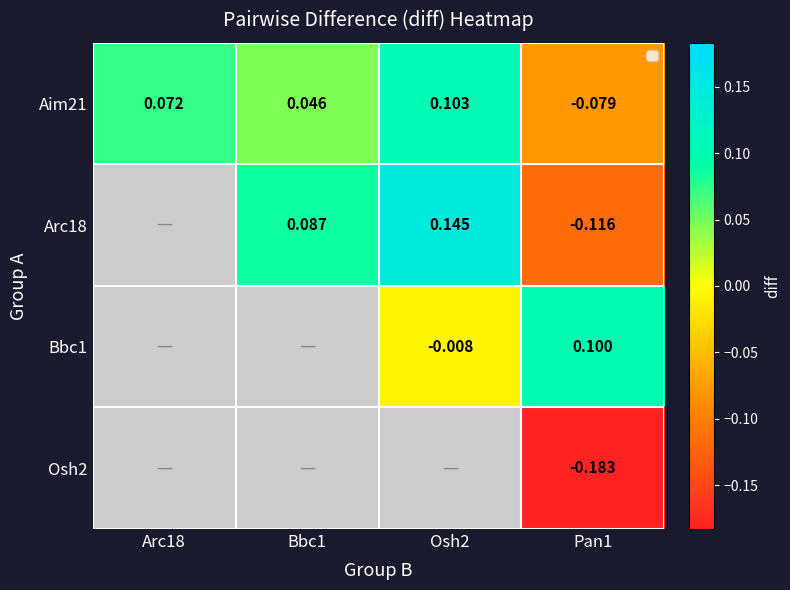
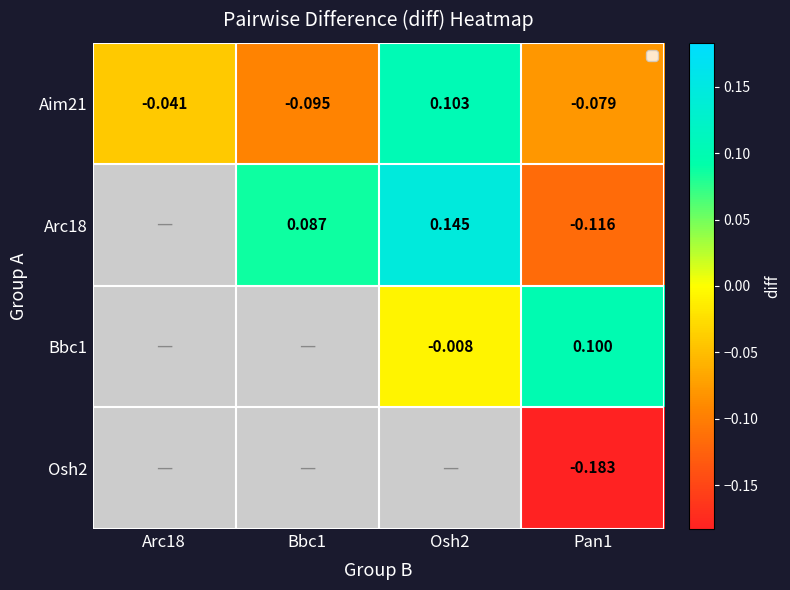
Aim21, Arc18: 0.072 -> -0.041
Aim21, Bbc1: 0.046 -> -0.095
